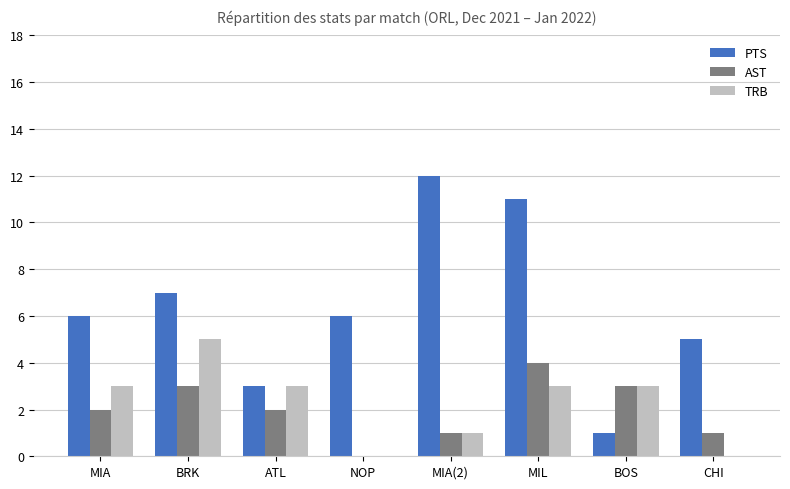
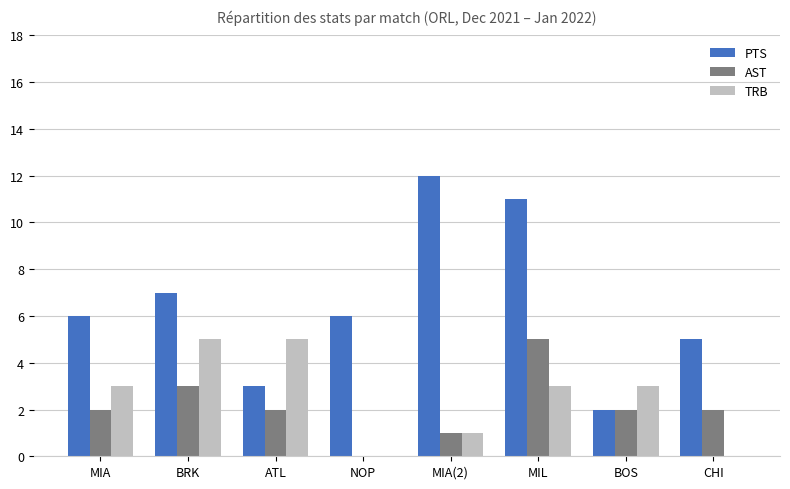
TRB, ATL: 3 -> 5
AST, MIL: 4 -> 5
PTS, BOS: 1 -> 2
AST, BOS: 3 -> 2
AST, CHI: 1 -> 2
